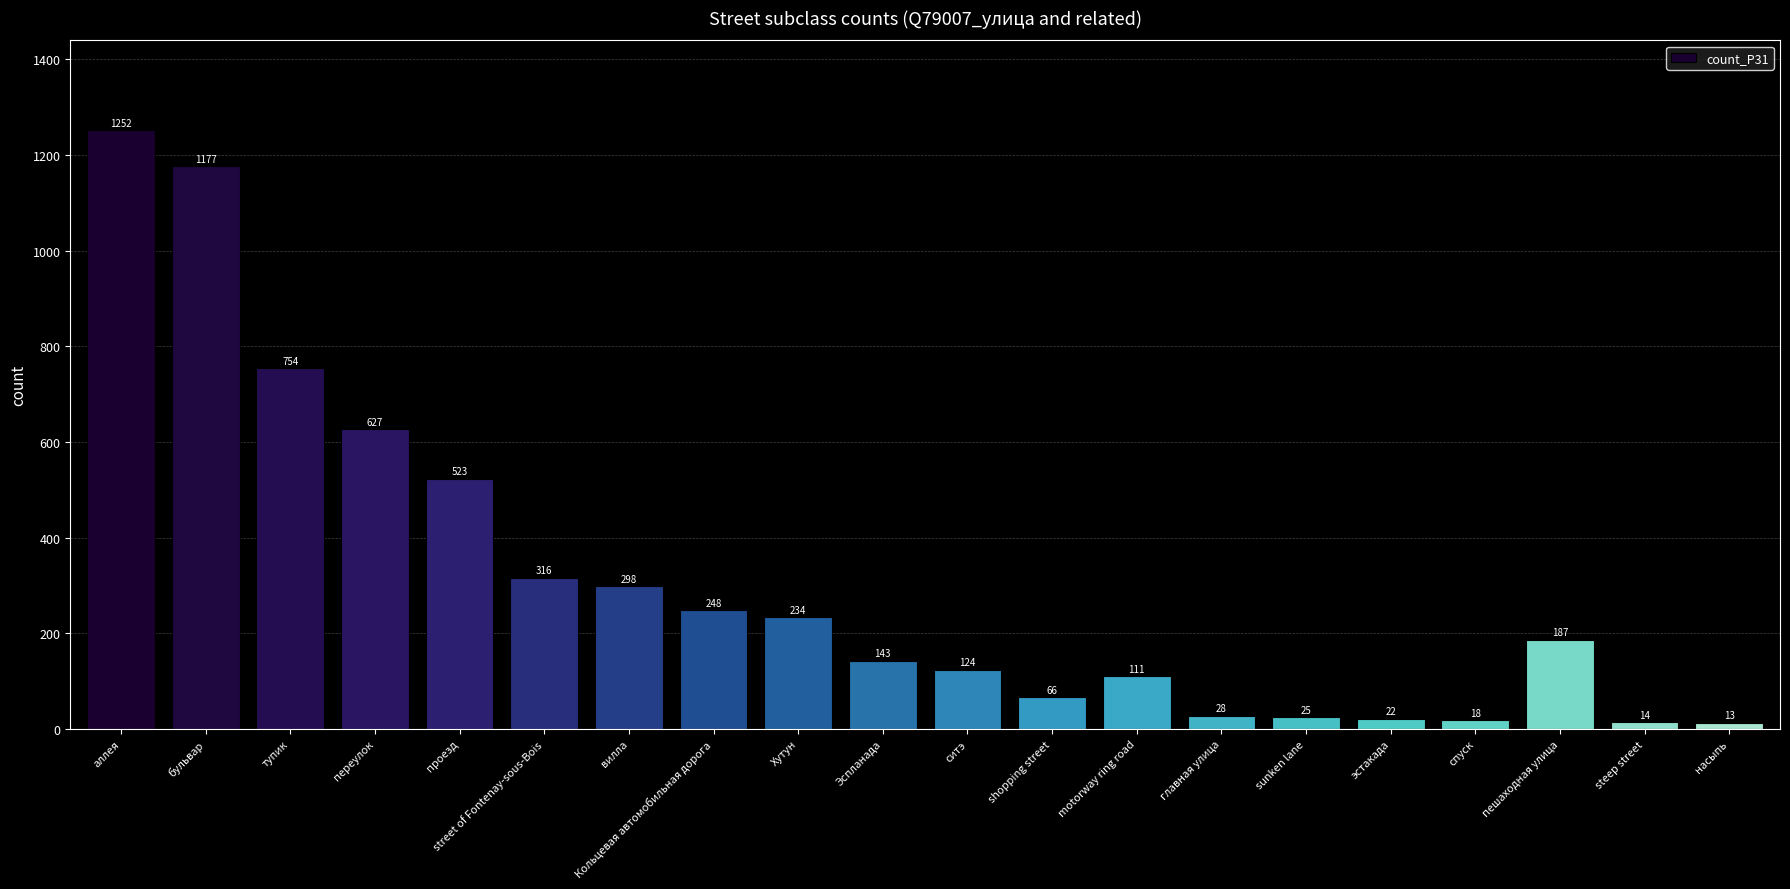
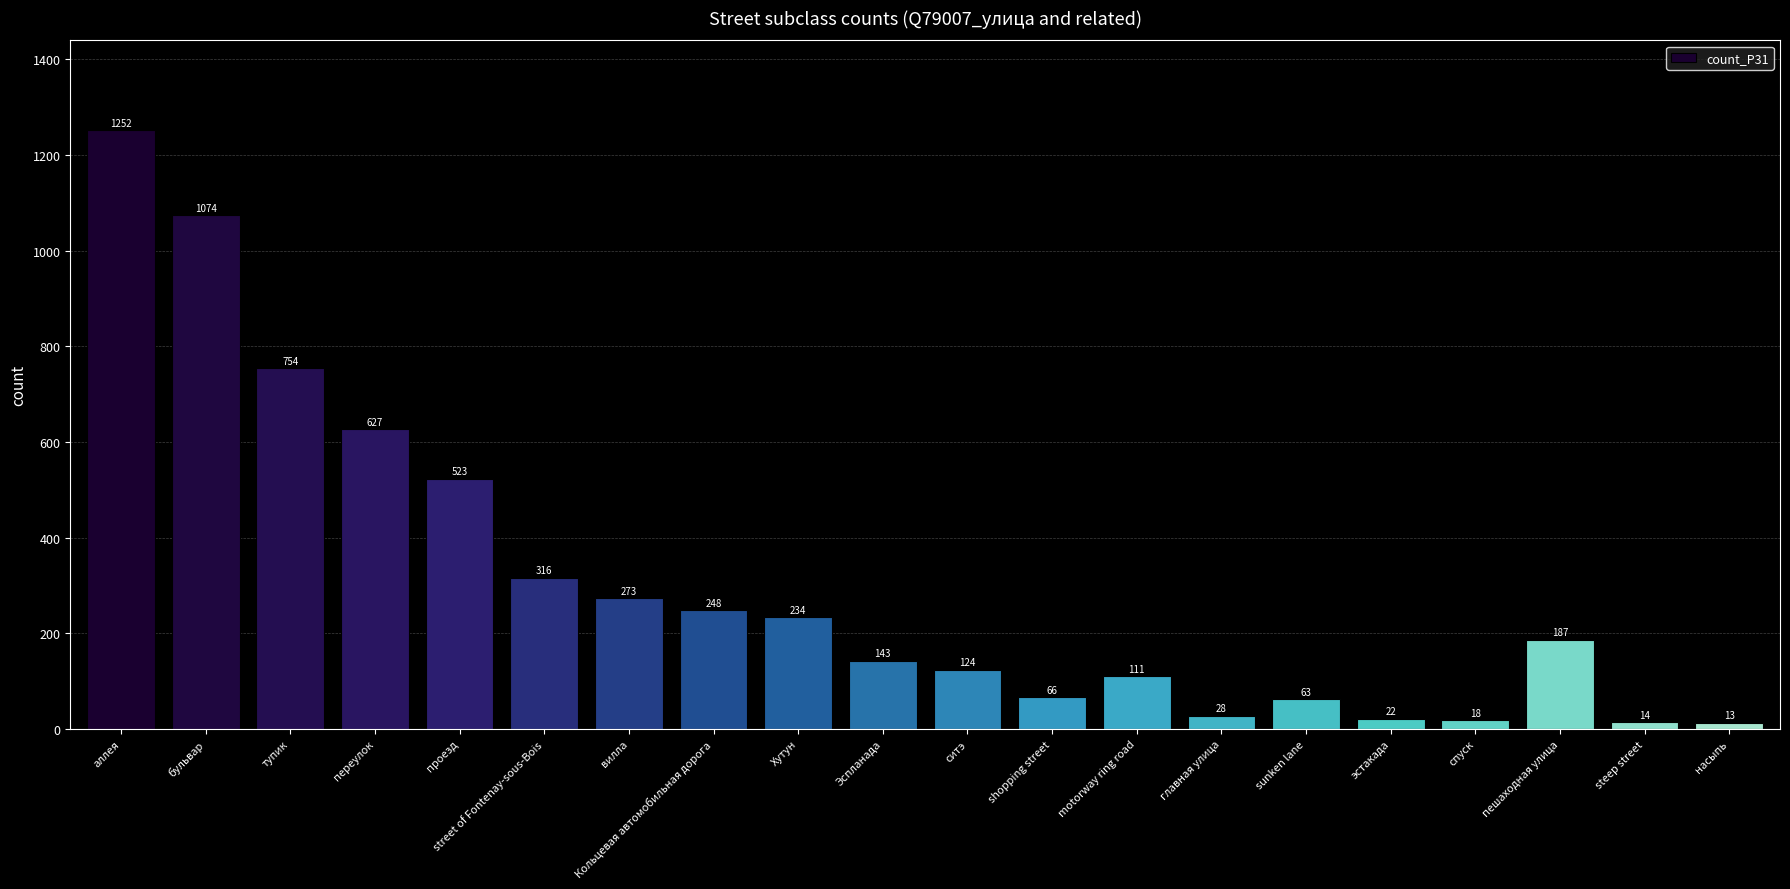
бульвар: 1177 -> 1074
вилла: 298 -> 273
sunken lane: 25 -> 63
